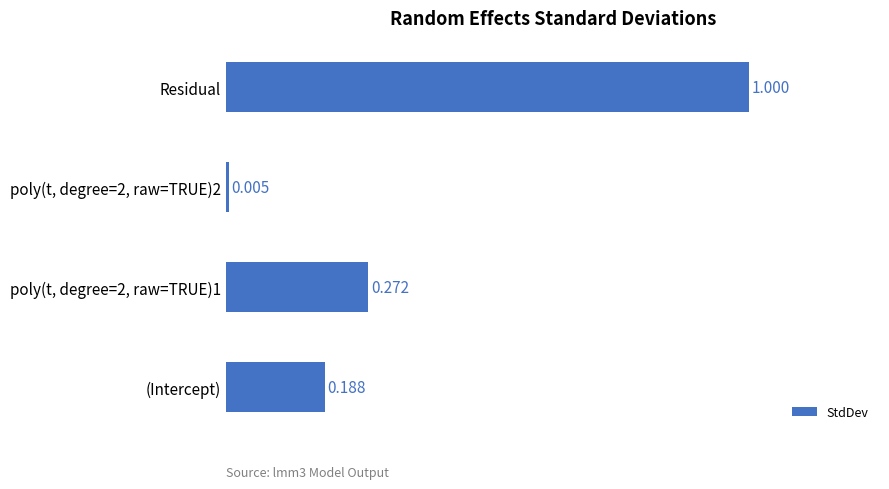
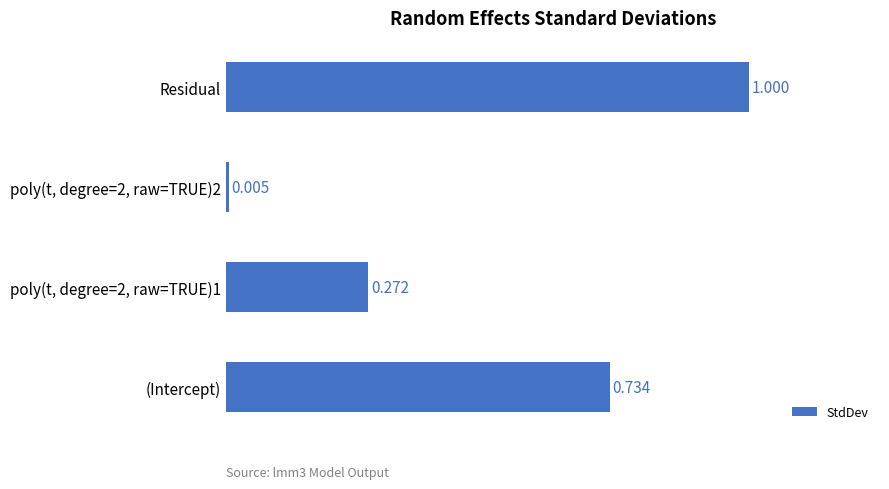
(Intercept): 0.188 -> 0.734
